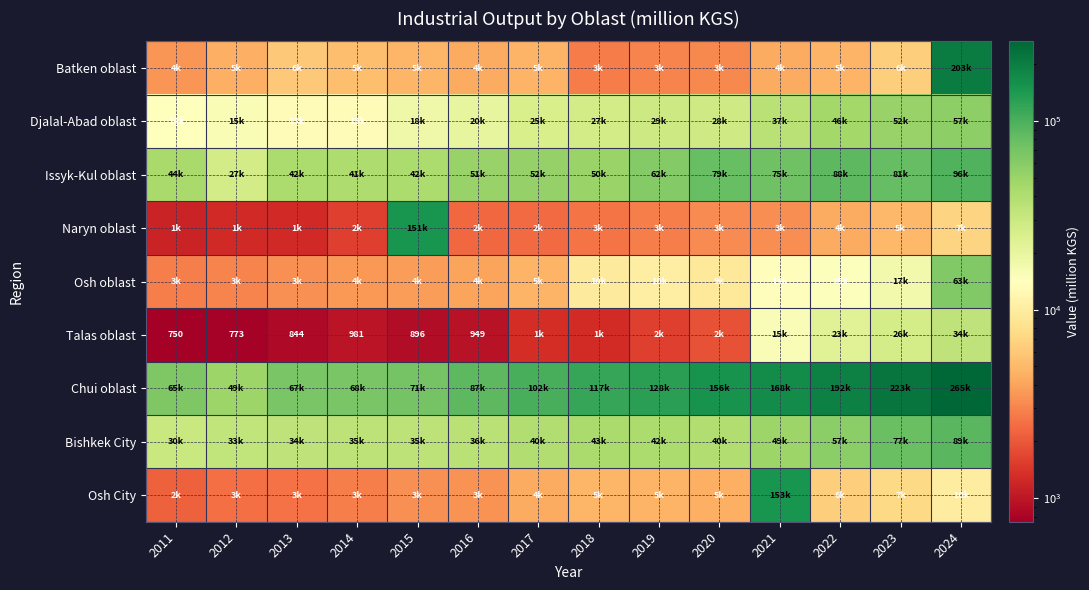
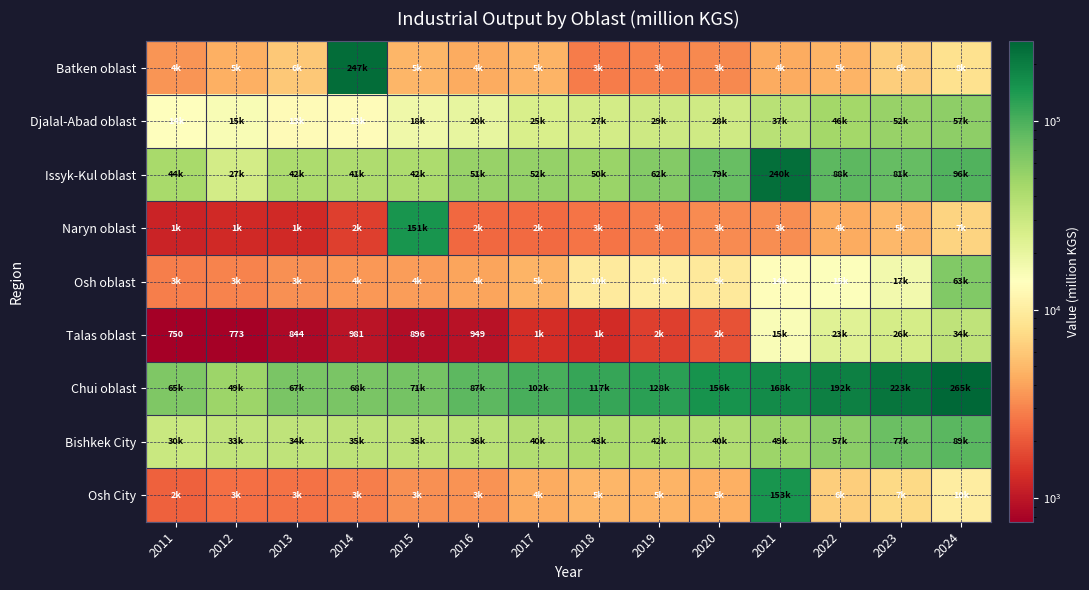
Batken oblast, 2014: 5k -> 247k
Batken oblast, 2024: 203k -> 8k
Issyk-Kul oblast, 2021: 75k -> 240k
